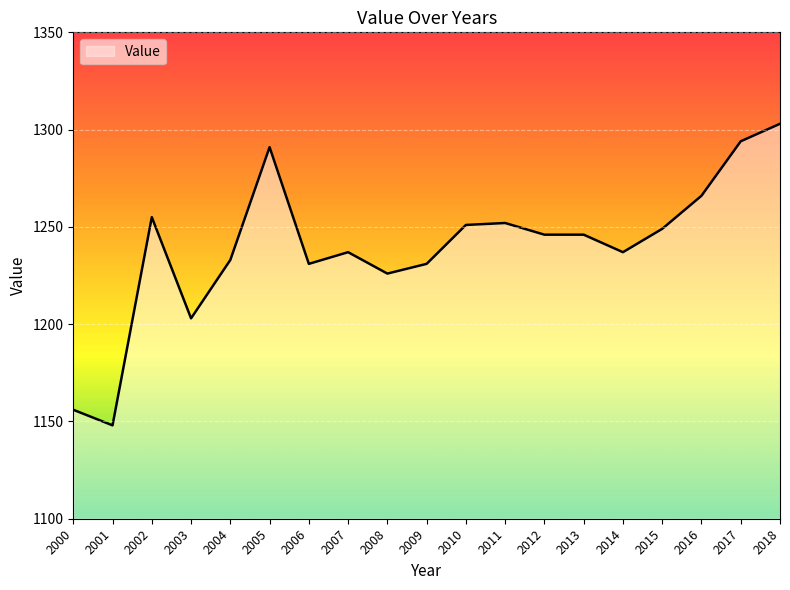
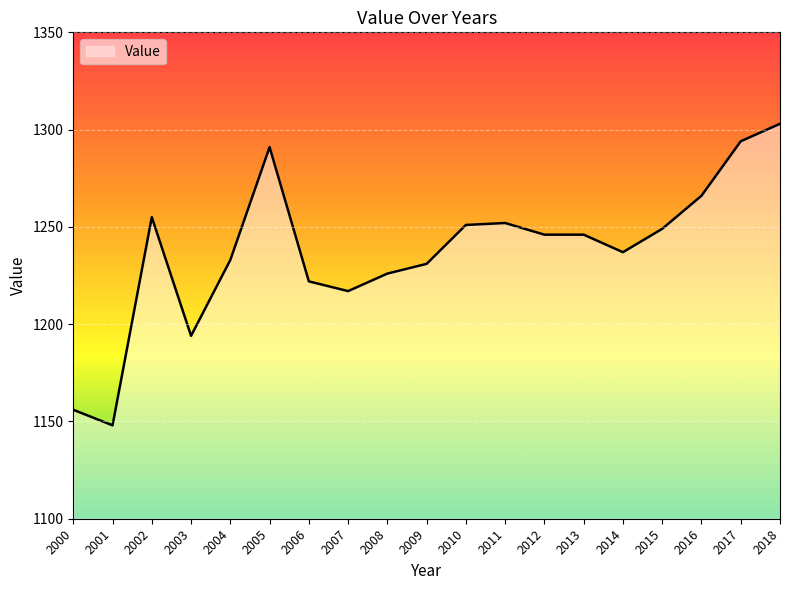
2003: 1203 -> 1194
2006: 1231 -> 1222
2007: 1237 -> 1217
